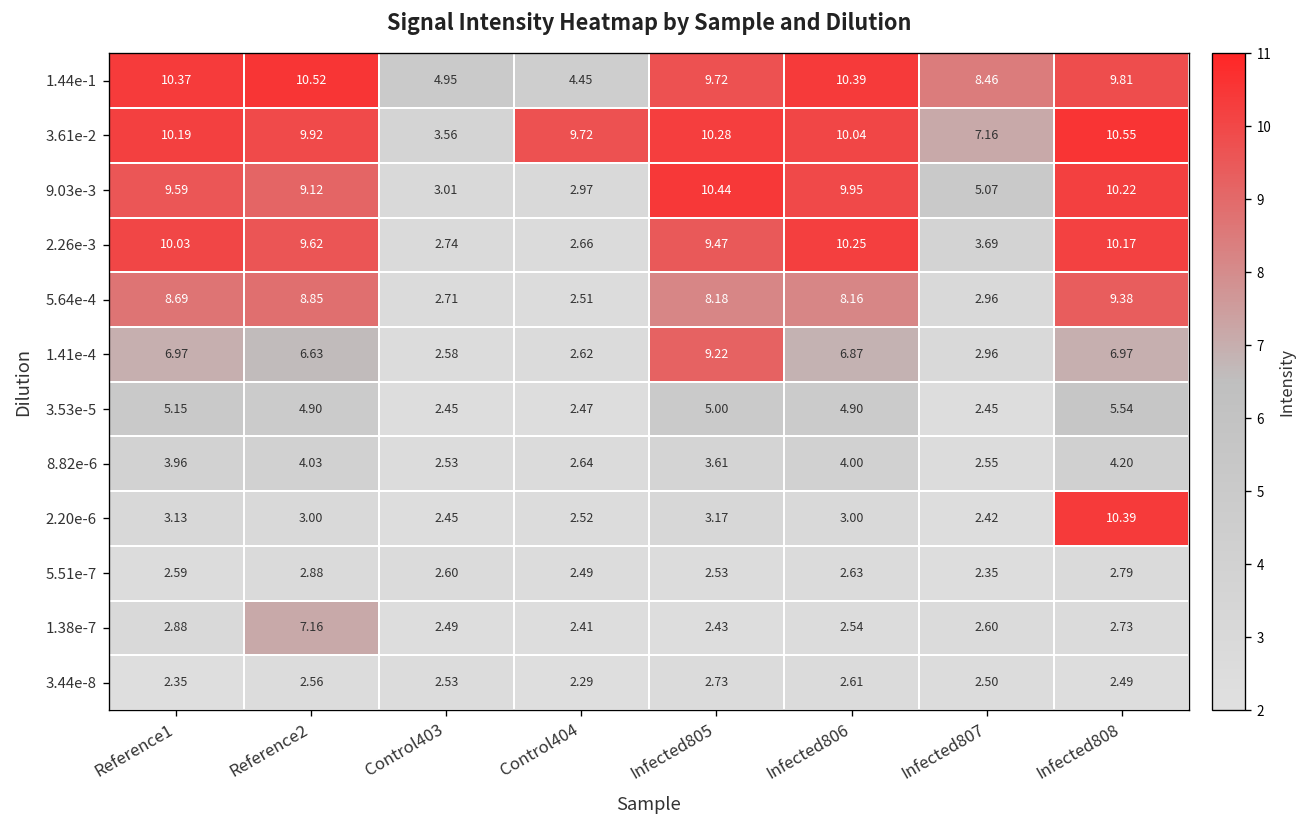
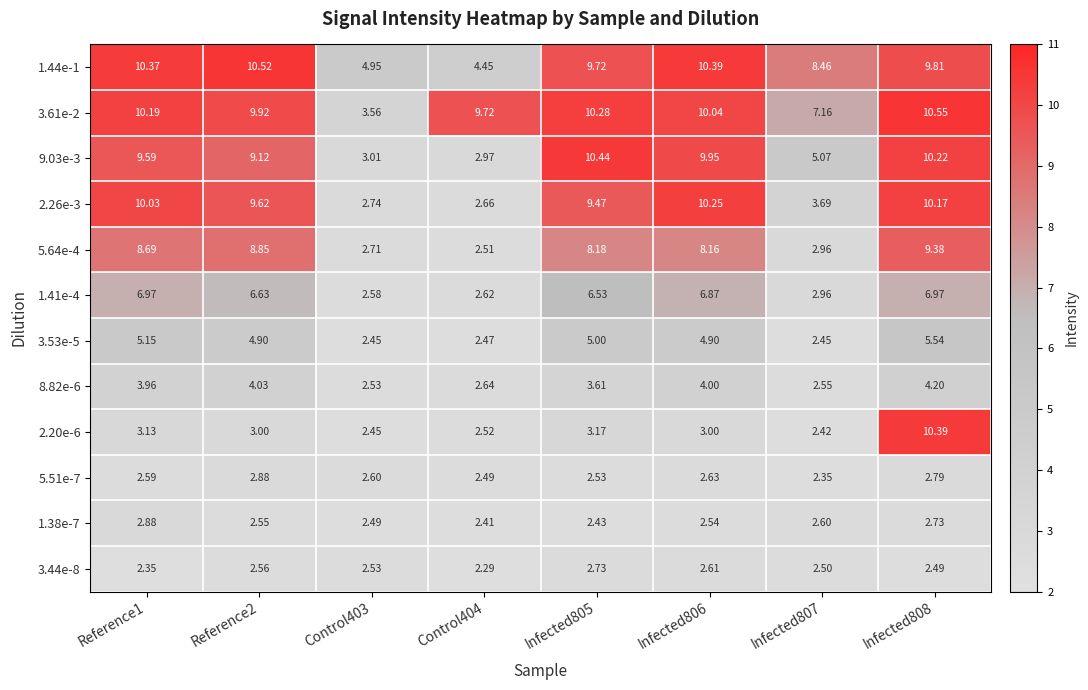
1.41e-4, Infected805: 9.22 -> 6.53
1.38e-7, Reference2: 7.16 -> 2.55
